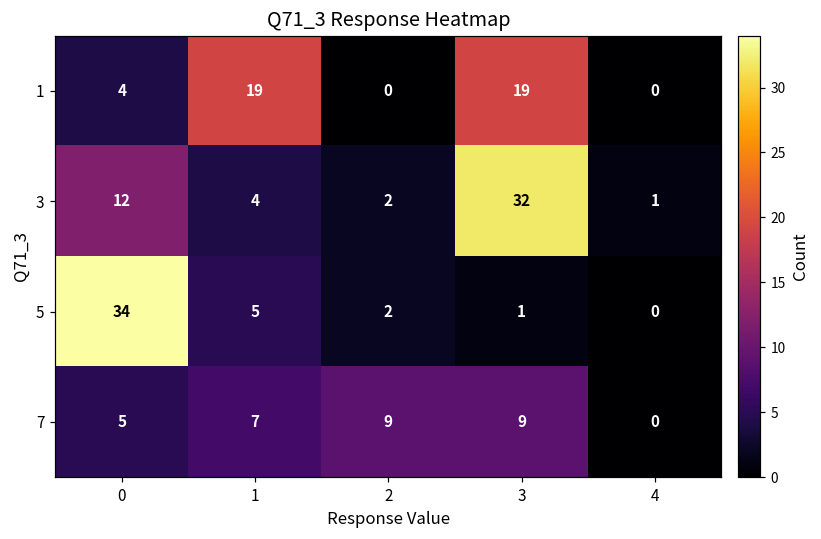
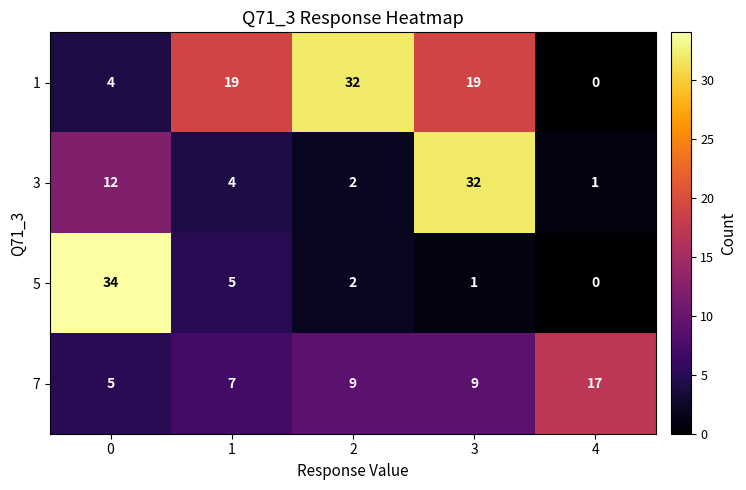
1, 2: 0 -> 32
7, 4: 0 -> 17
